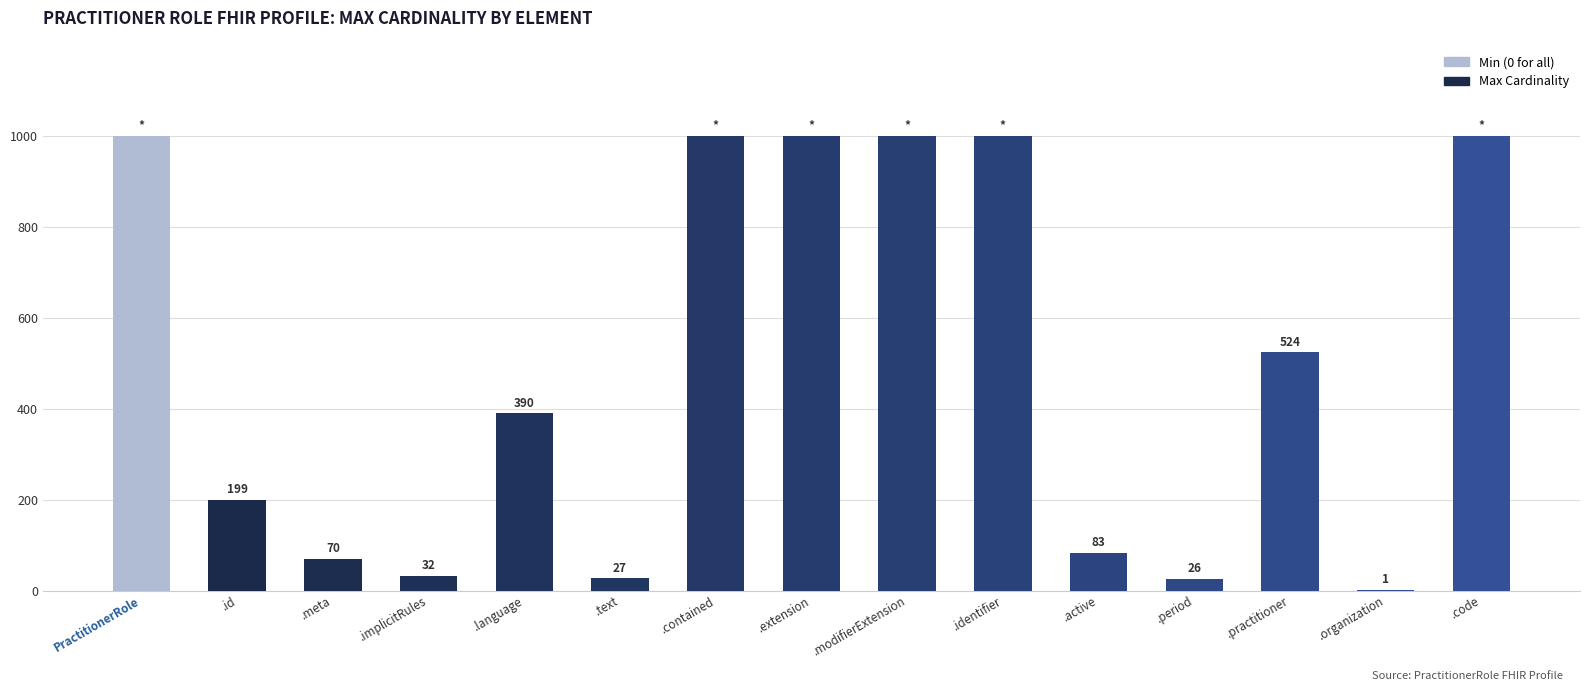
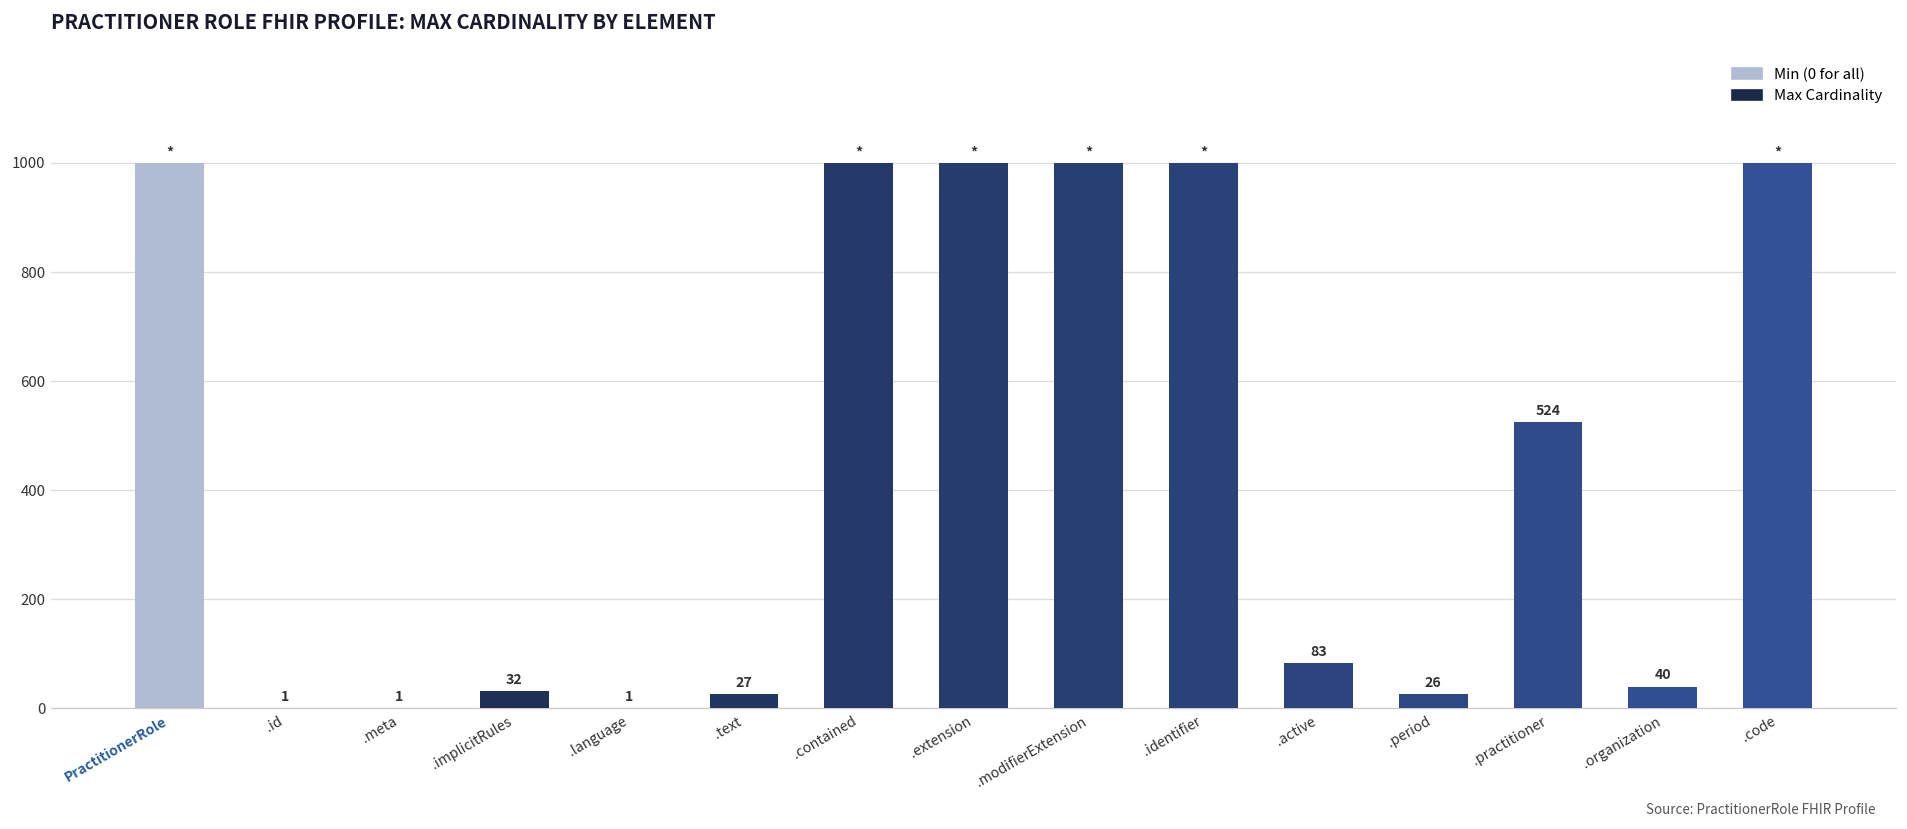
.id: 199 -> 1
.meta: 70 -> 1
.language: 390 -> 1
.organization: 1 -> 40
